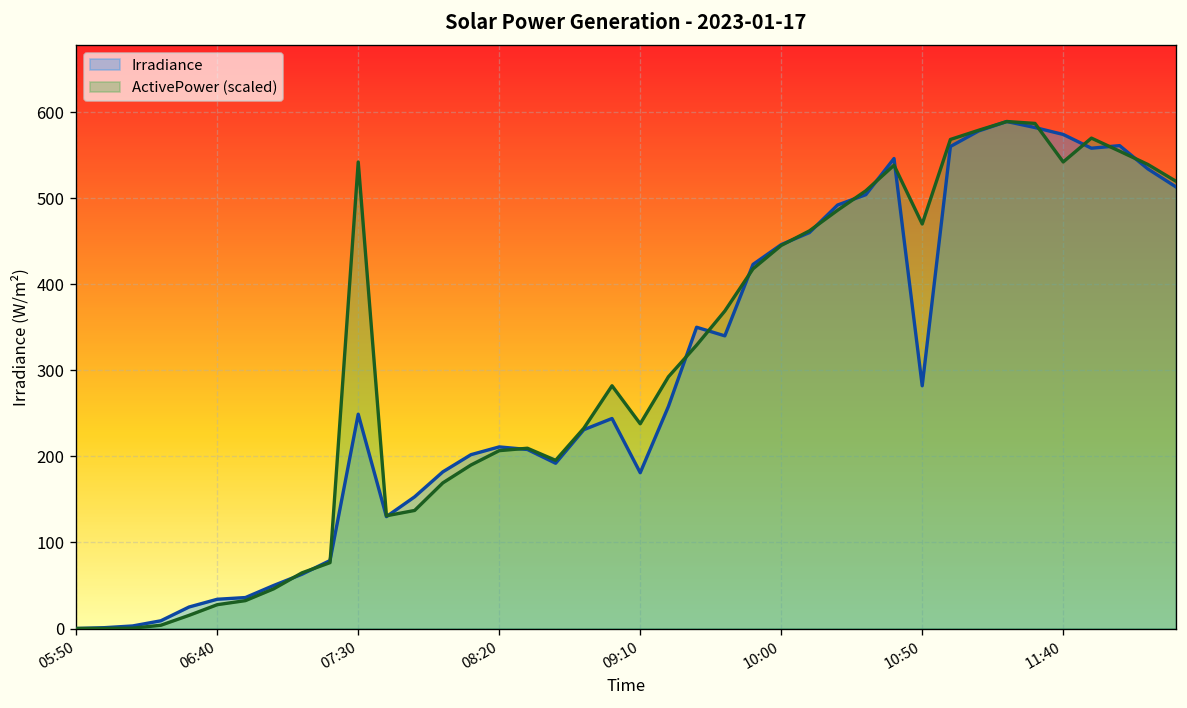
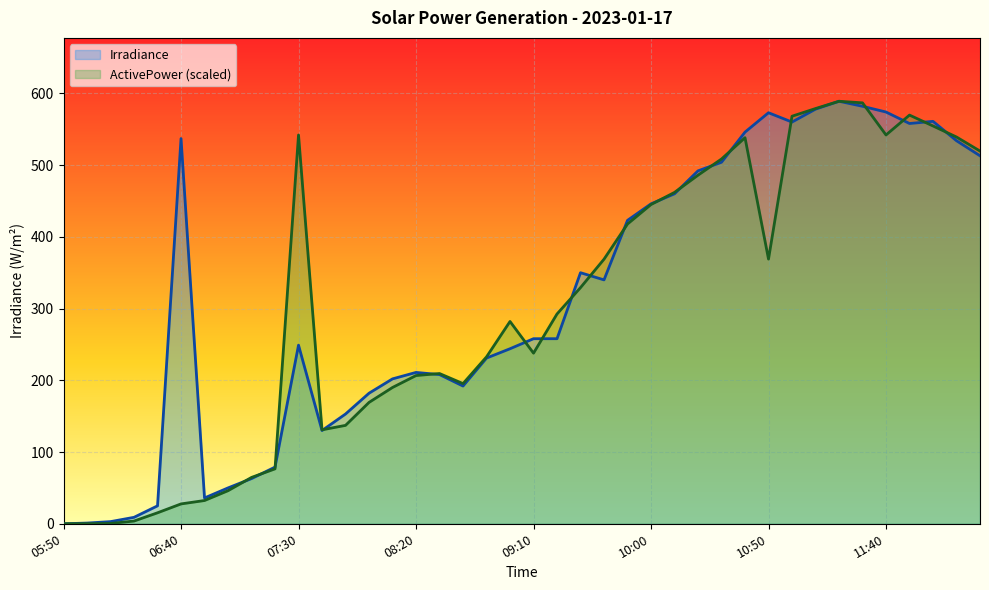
Irradiance, 06:40: 30 -> 540
Irradiance, 09:10: 180 -> 260
Irradiance, 10:50: 280 -> 570
ActivePower (scaled), 10:50: 470 -> 370
